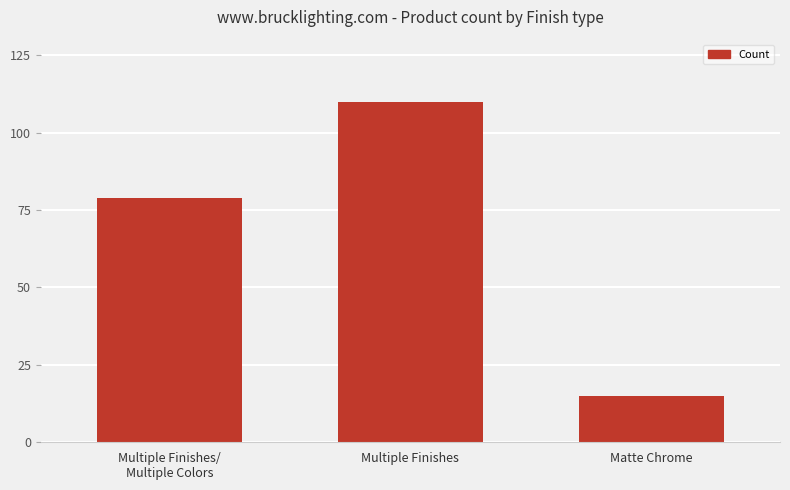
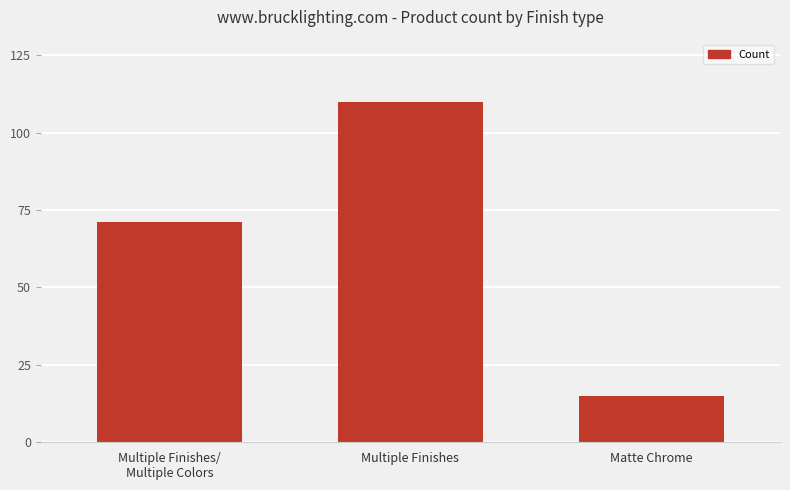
Multiple Finishes/ Multiple Colors: 79 -> 71
